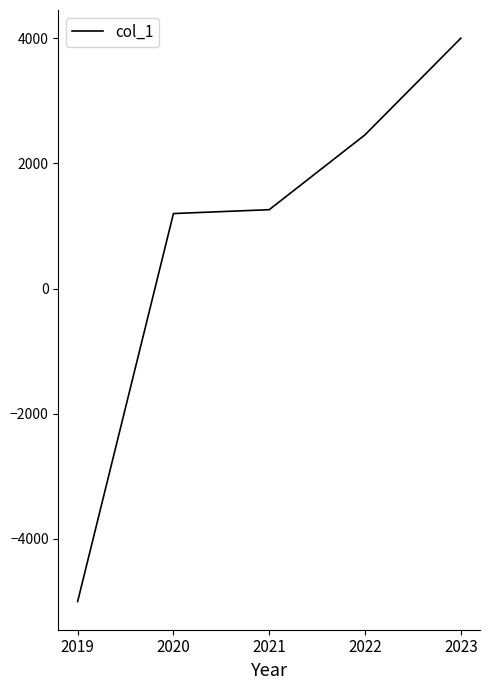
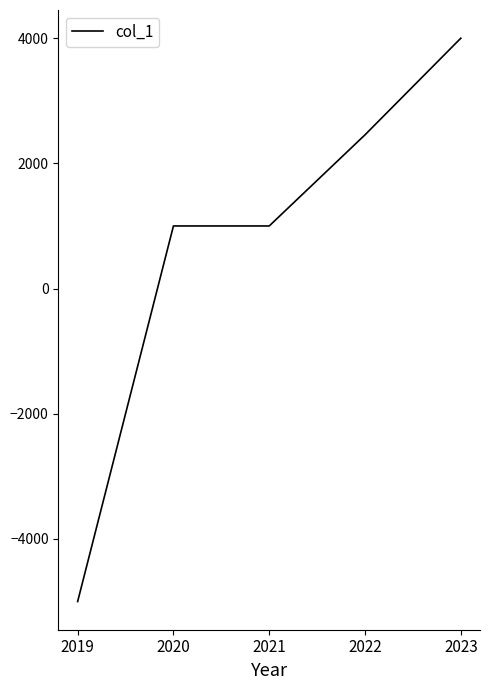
2020: 1200 -> 1000
2021: 1300 -> 1000
